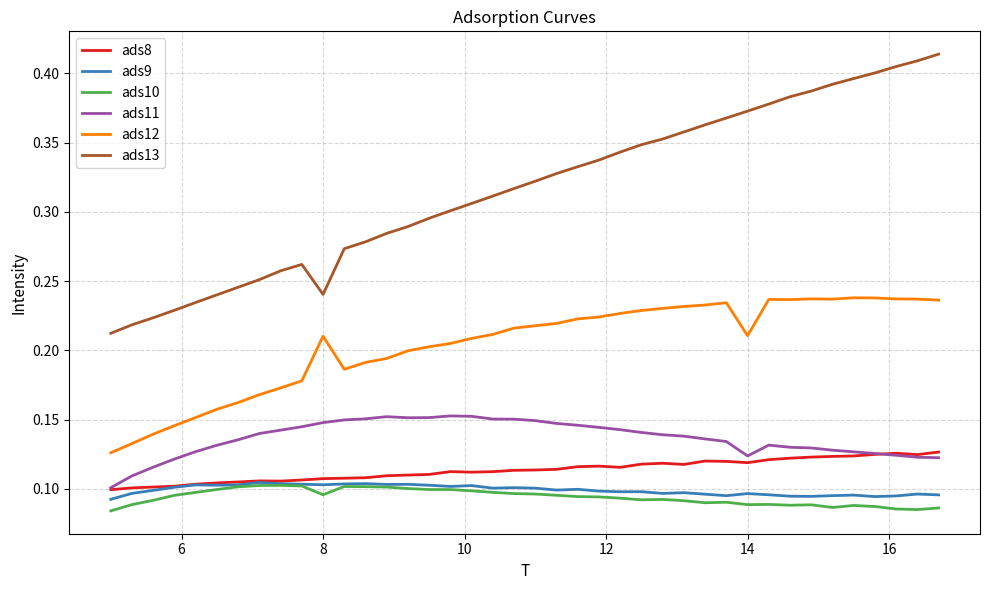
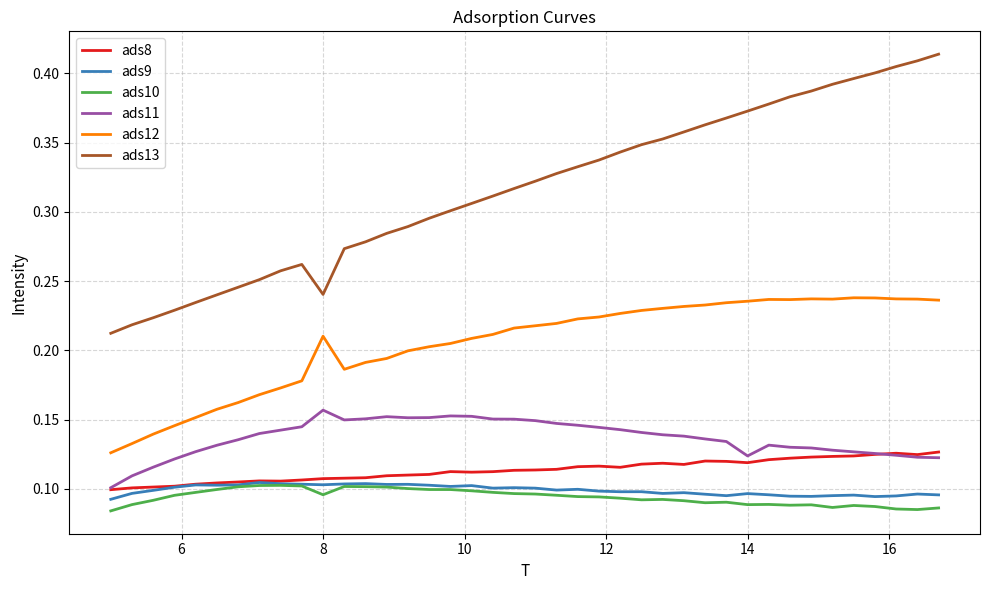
ads11, 8: 0.148 -> 0.157
ads12, 14: 0.211 -> 0.235
